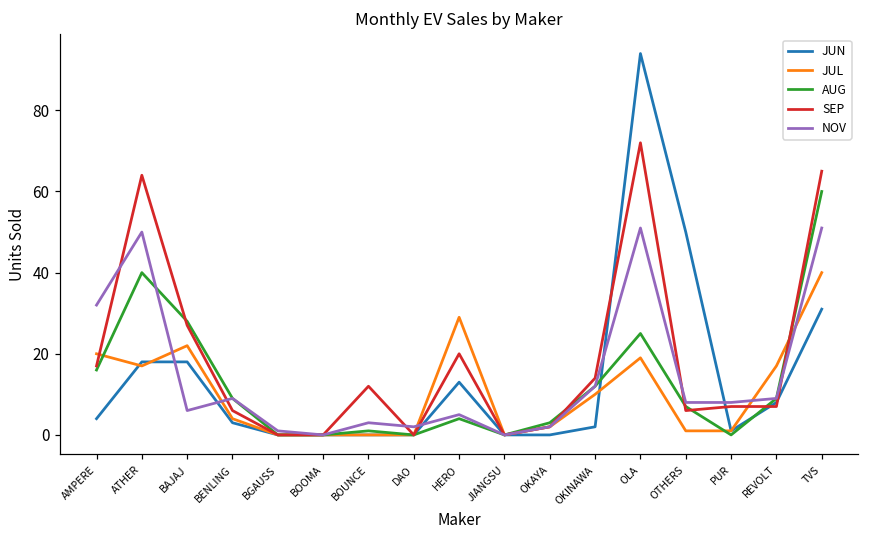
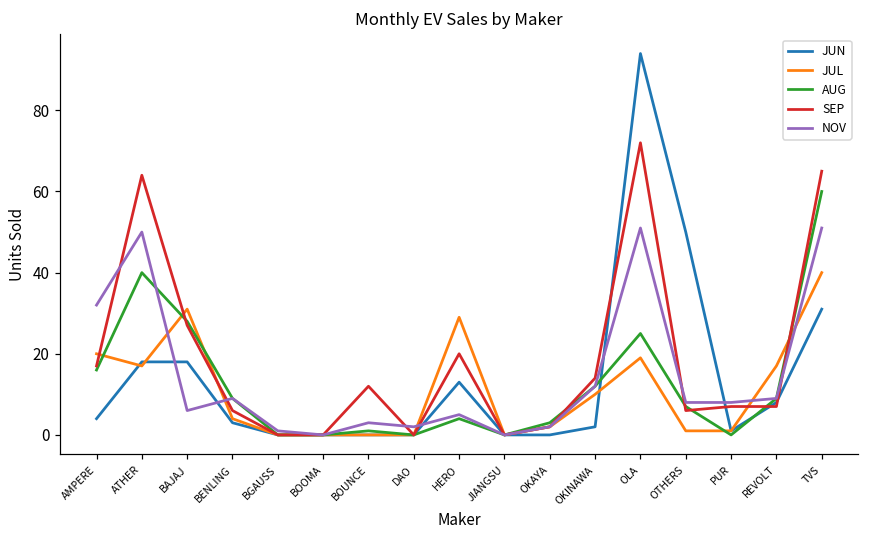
JUL, BAJAJ: 22 -> 31
